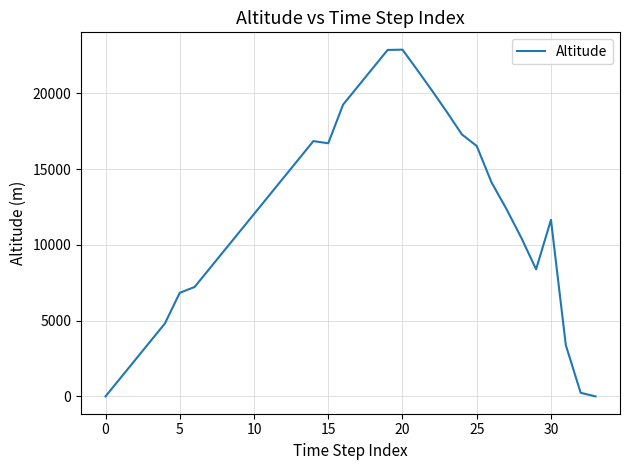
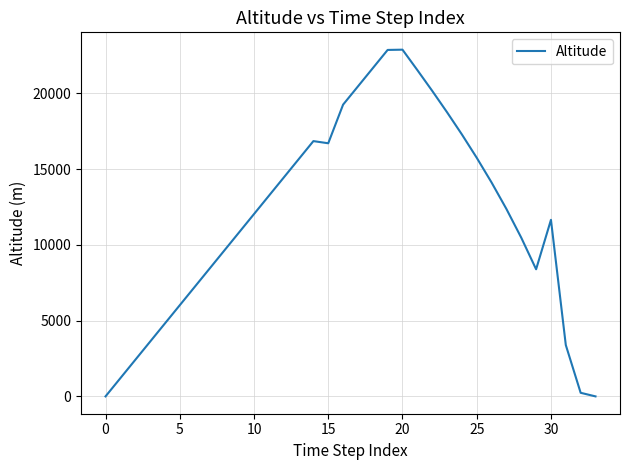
5: 6800 -> 6000
25: 16500 -> 15700
